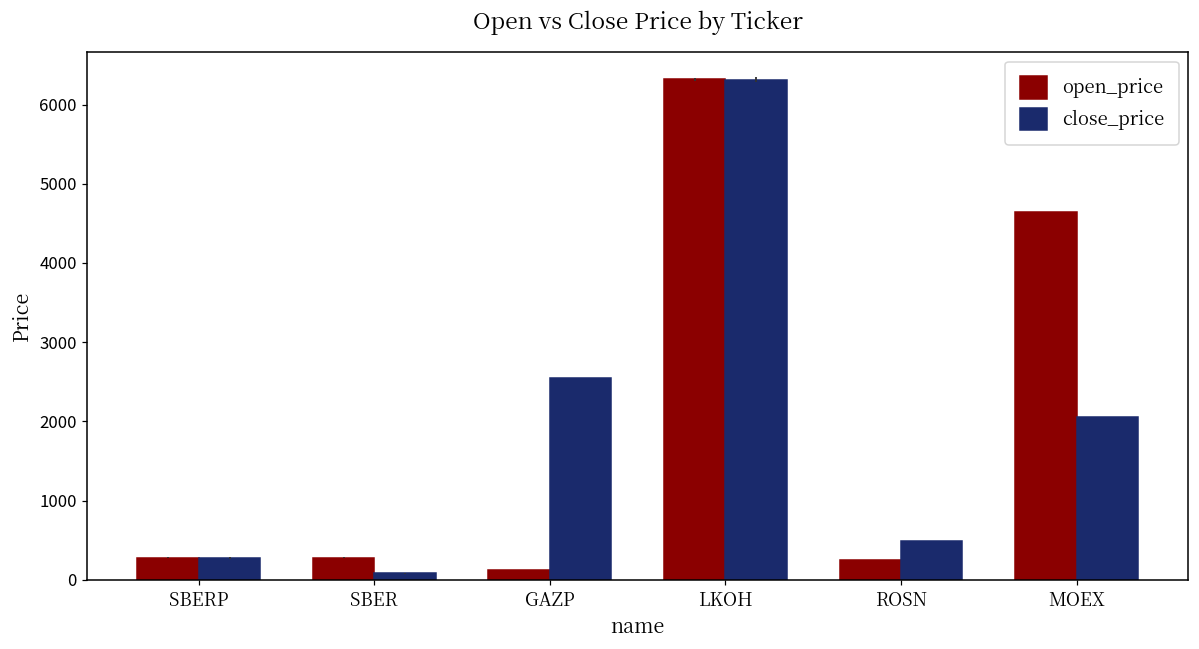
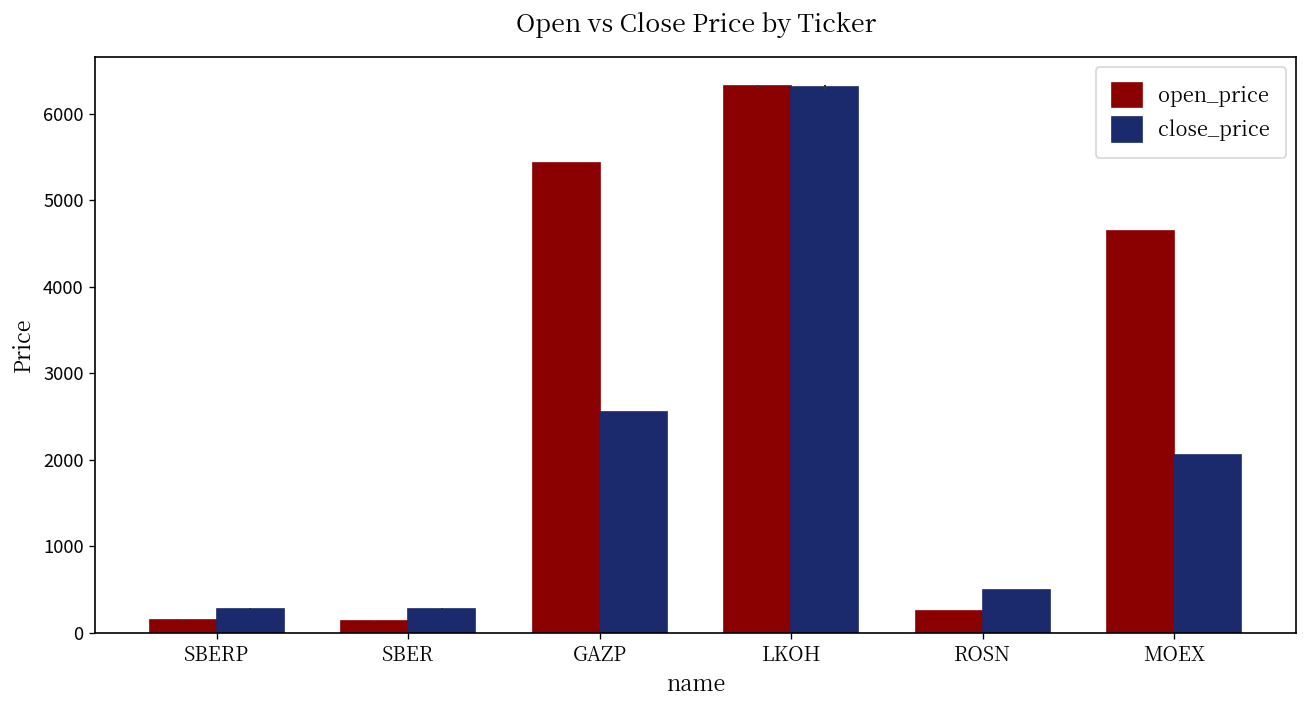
open_price, SBERP: 300 -> 100
open_price, SBER: 300 -> 100
close_price, SBER: 100 -> 300
open_price, GAZP: 100 -> 5400
